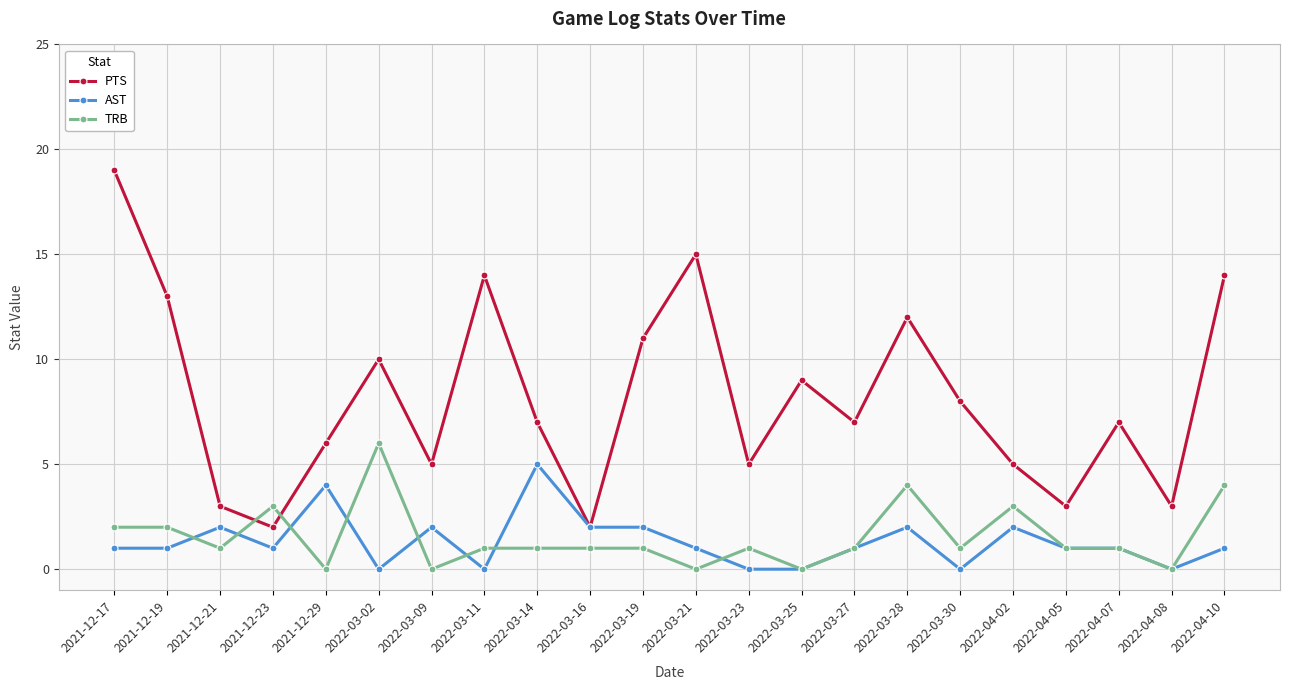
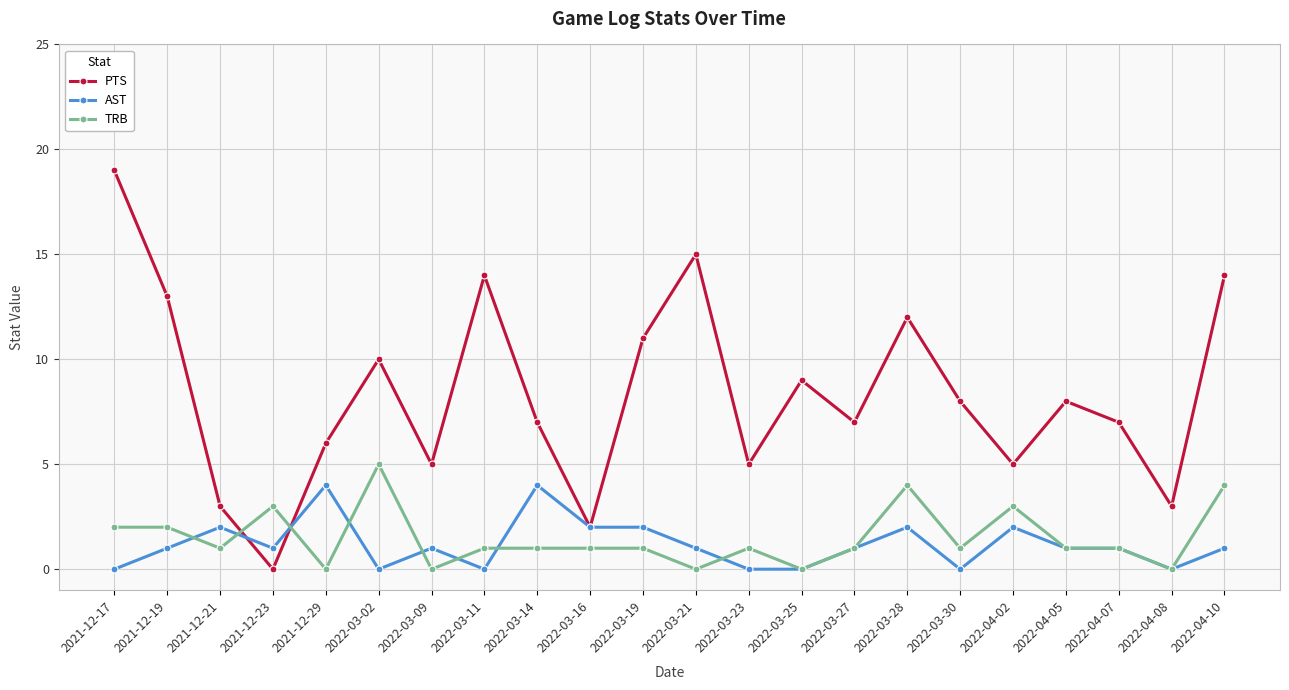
AST, 2021-12-17: 1 -> 0
PTS, 2021-12-23: 2 -> 0
TRB, 2022-03-02: 6 -> 5
AST, 2022-03-09: 2 -> 1
AST, 2022-03-14: 5 -> 4
PTS, 2022-04-05: 3 -> 8
